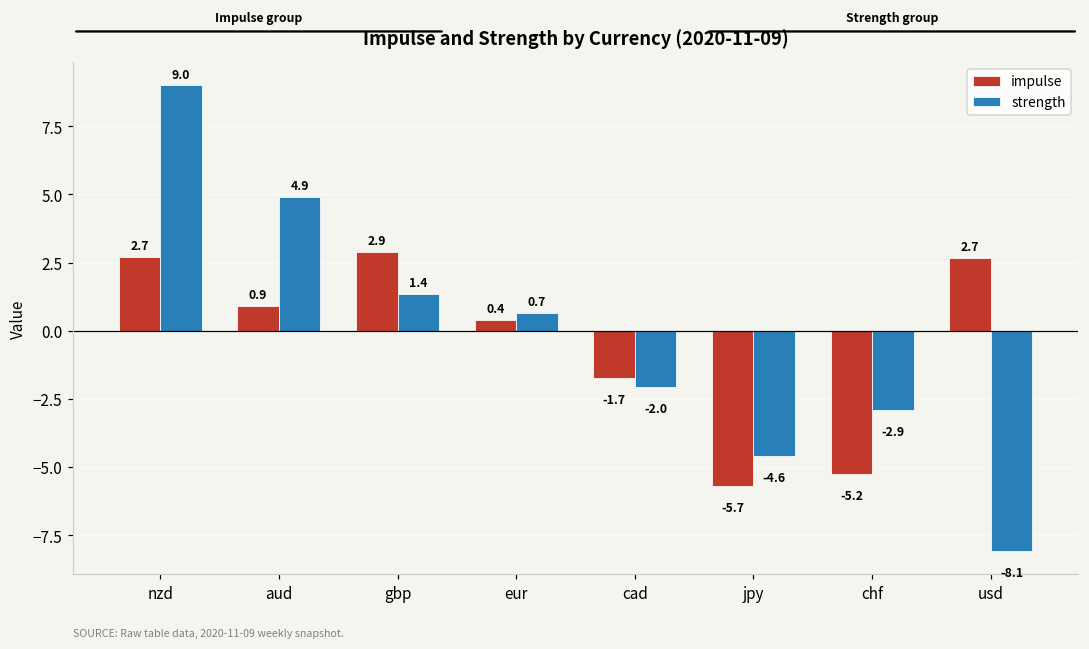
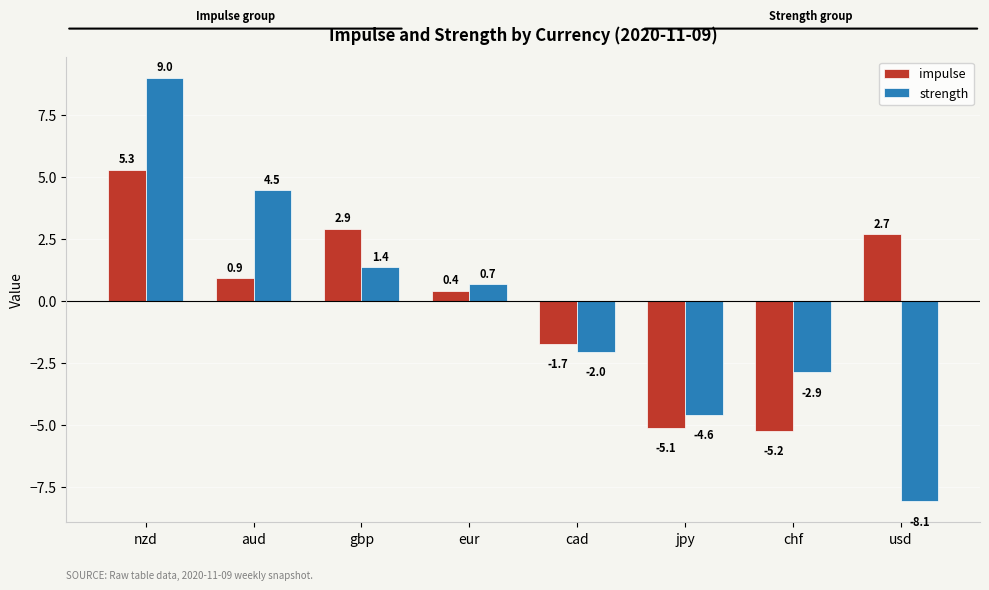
impulse, nzd: 2.7 -> 5.3
strength, aud: 4.9 -> 4.5
impulse, jpy: -5.7 -> -5.1
